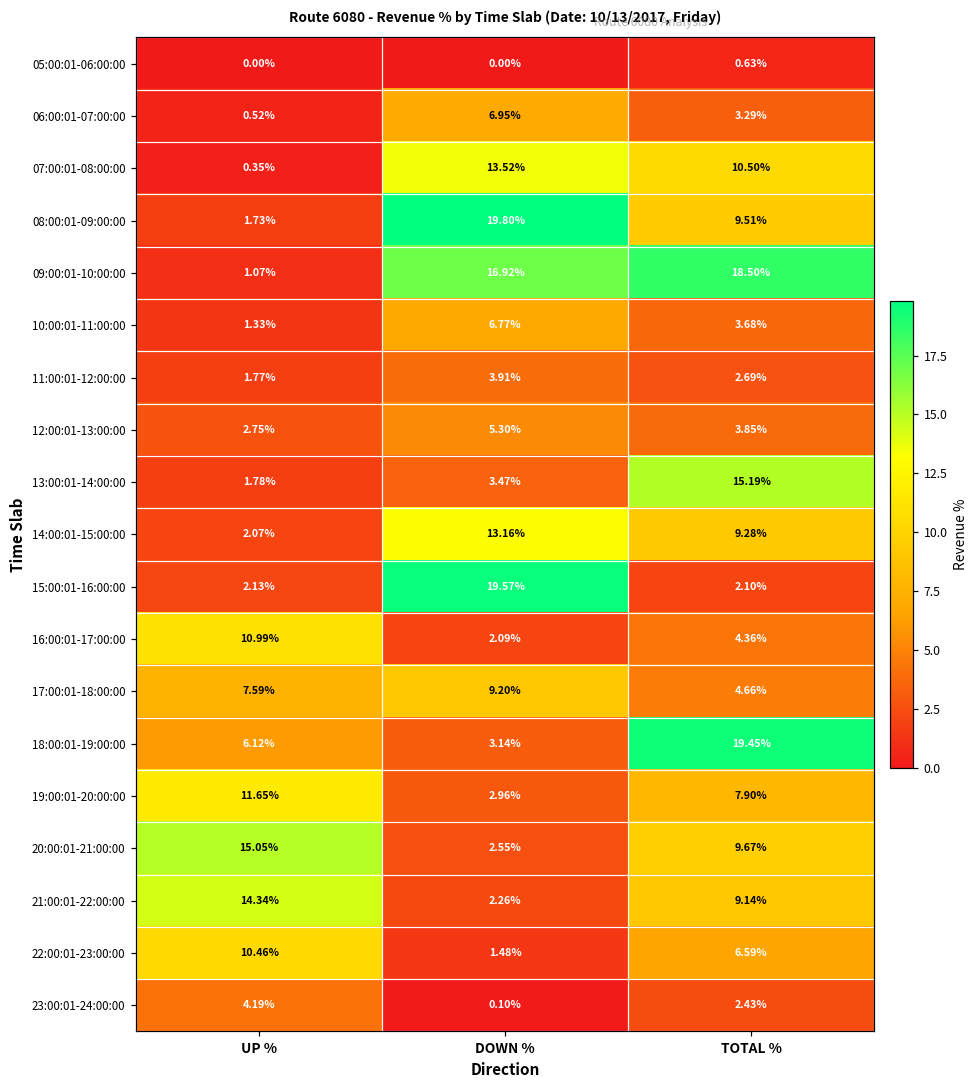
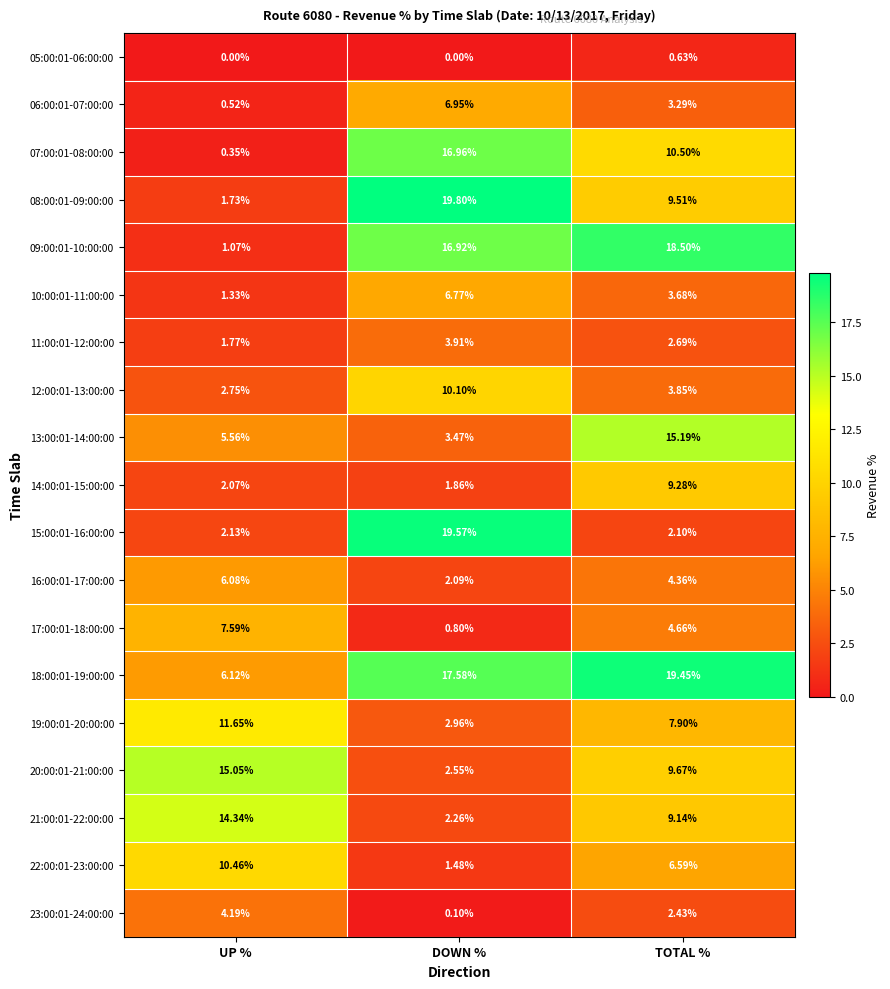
07:00:01-08:00:00, DOWN %: 13.52% -> 16.96%
12:00:01-13:00:00, DOWN %: 5.30% -> 10.10%
13:00:01-14:00:00, UP %: 1.78% -> 5.56%
14:00:01-15:00:00, DOWN %: 13.16% -> 1.86%
16:00:01-17:00:00, UP %: 10.99% -> 6.08%
17:00:01-18:00:00, DOWN %: 9.20% -> 0.80%
18:00:01-19:00:00, DOWN %: 3.14% -> 17.58%
